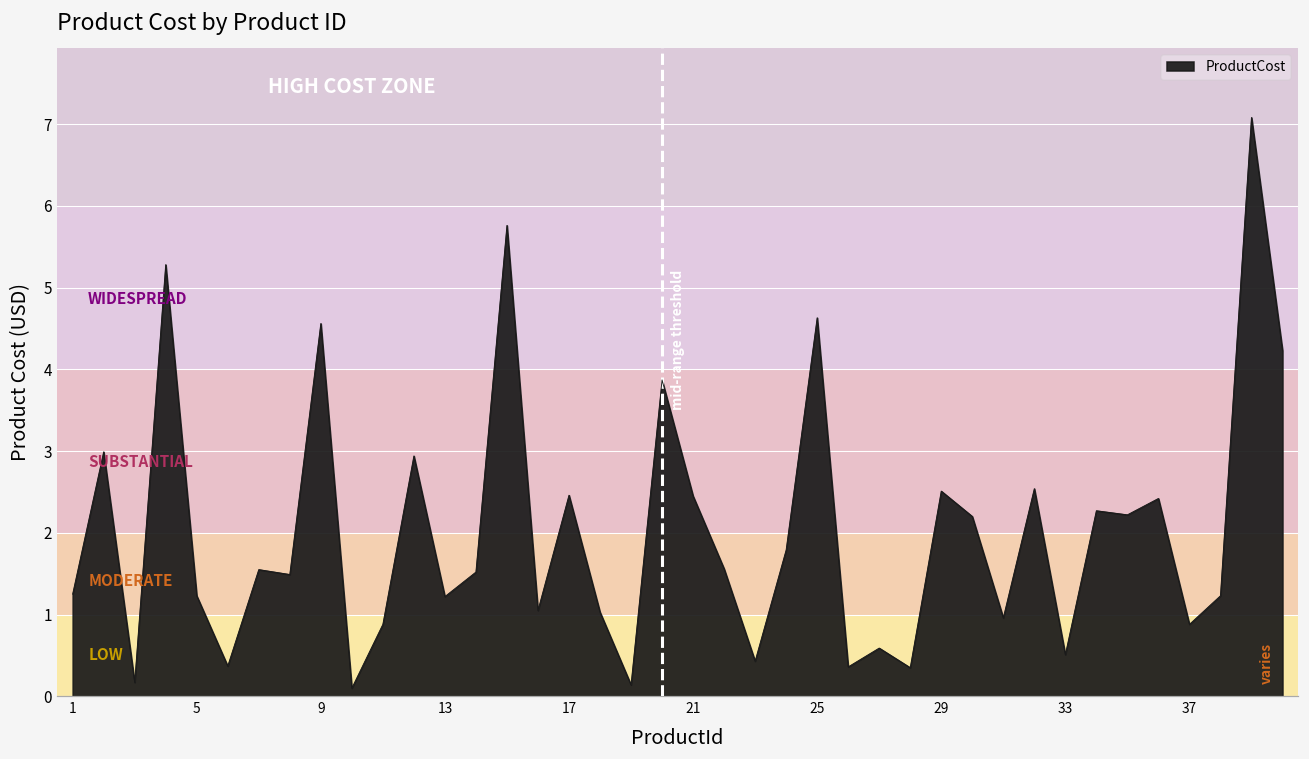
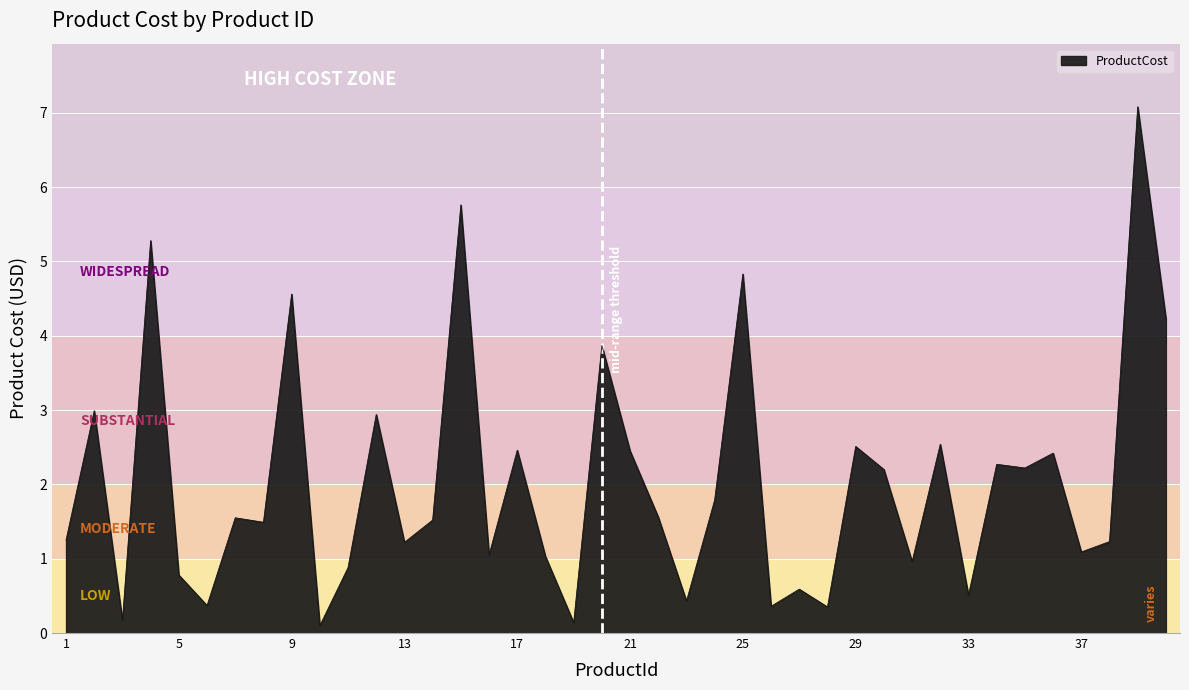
5: 1.2 -> 0.8
25: 4.6 -> 4.8
37: 0.9 -> 1.1
